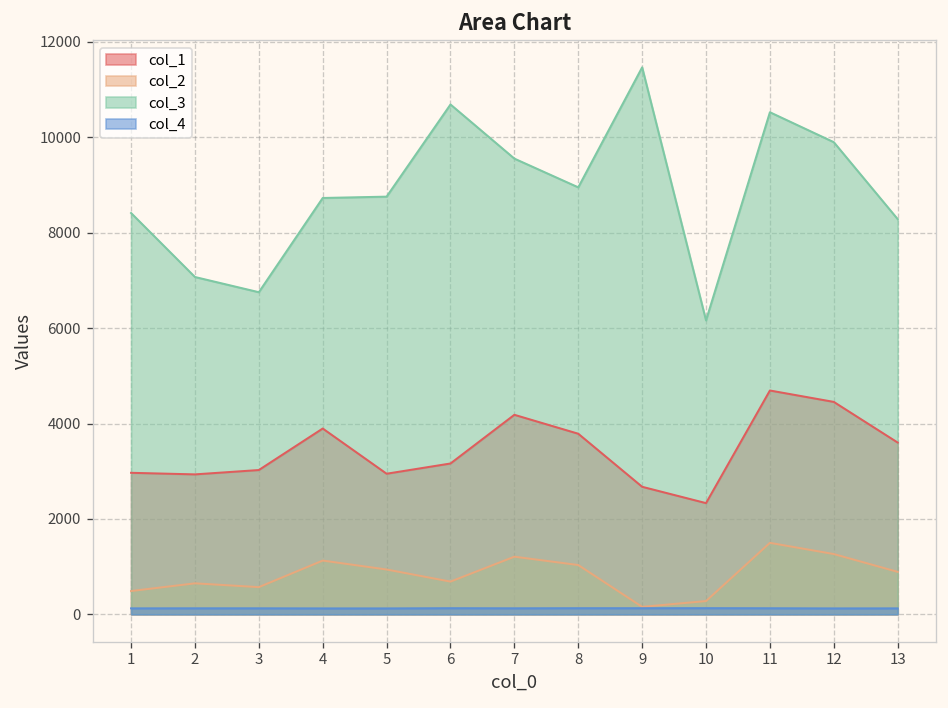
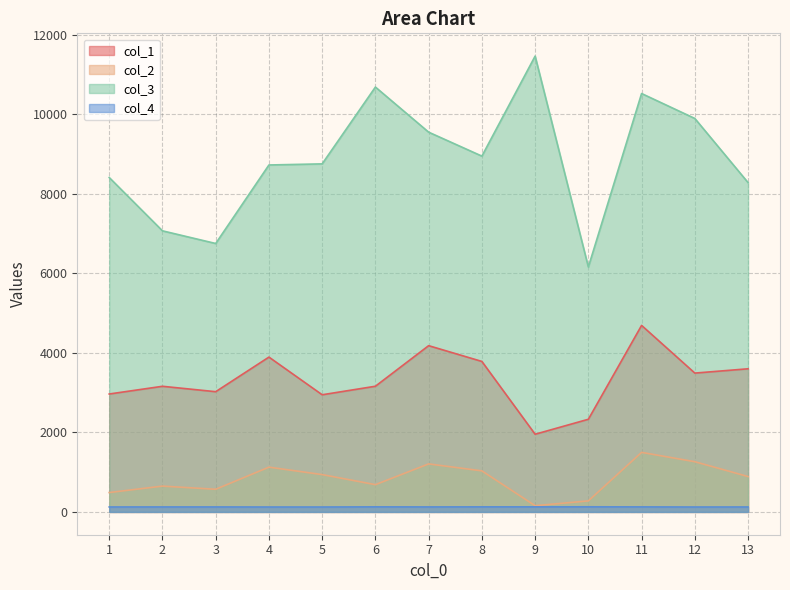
col_1, 2: 2900 -> 3200
col_1, 9: 2700 -> 2000
col_1, 12: 4500 -> 3500
